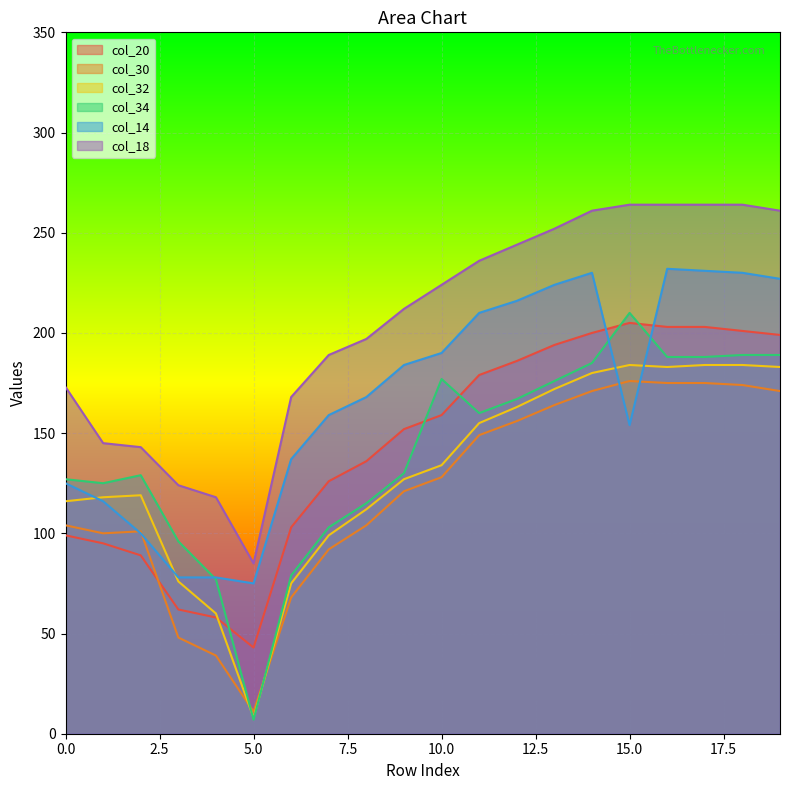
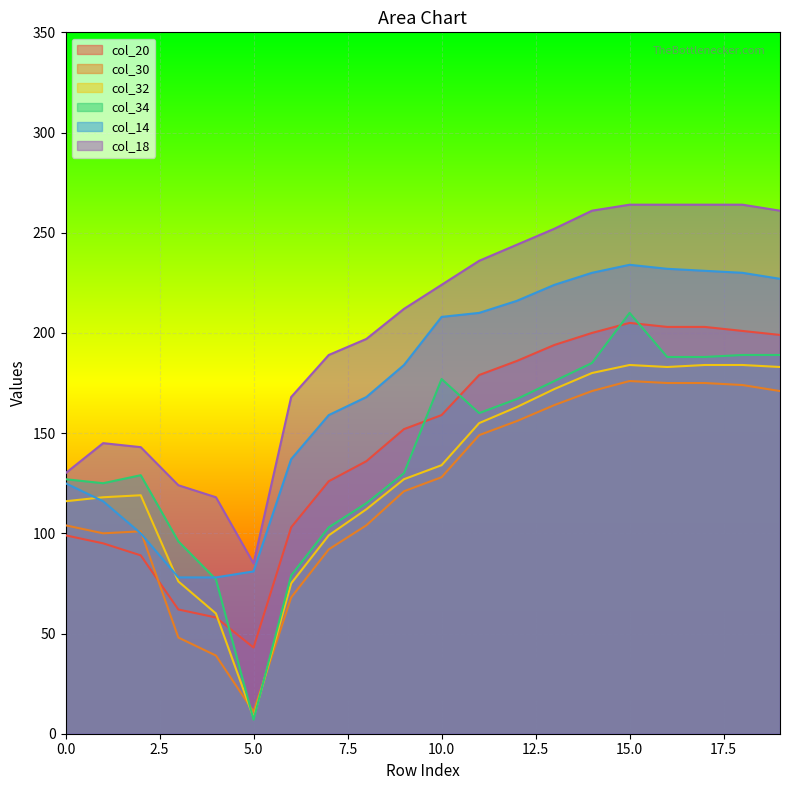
col_18, 0.0: 173 -> 130
col_14, 5.0: 75 -> 81
col_14, 10.0: 190 -> 208
col_14, 15.0: 154 -> 234
